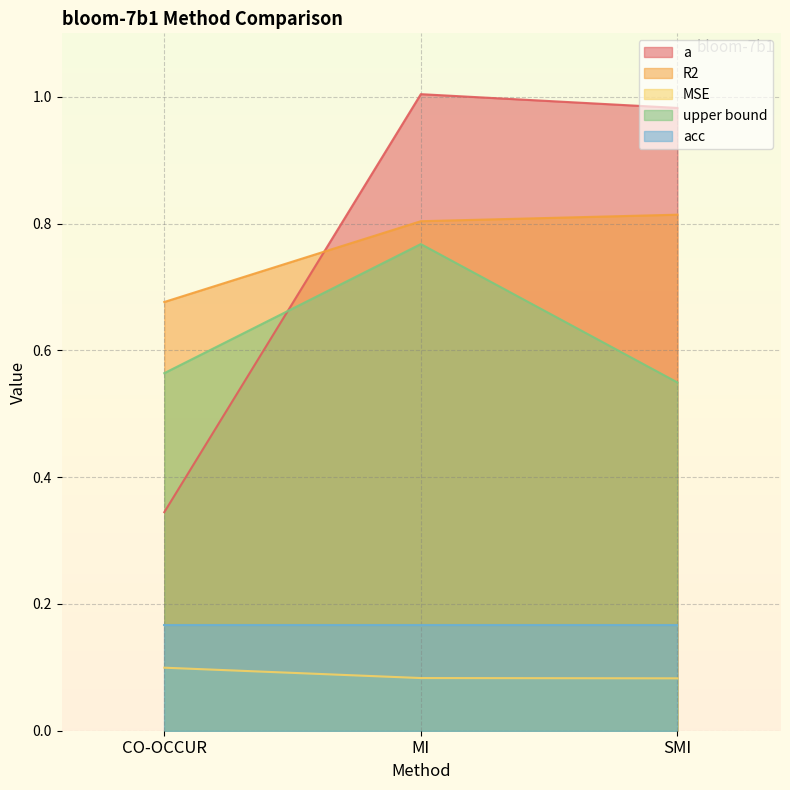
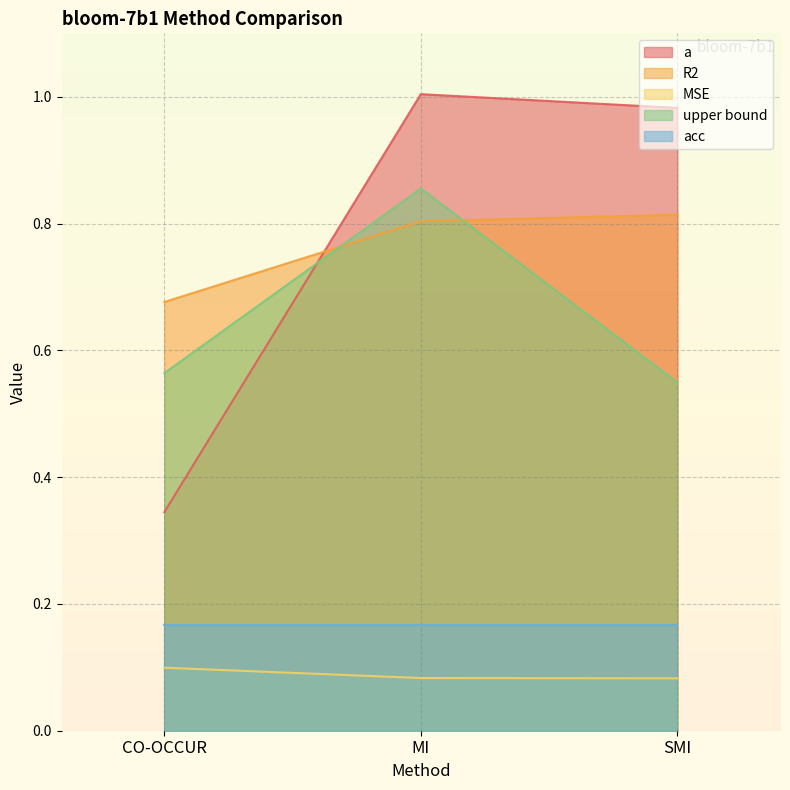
upper bound, MI: 0.77 -> 0.86
